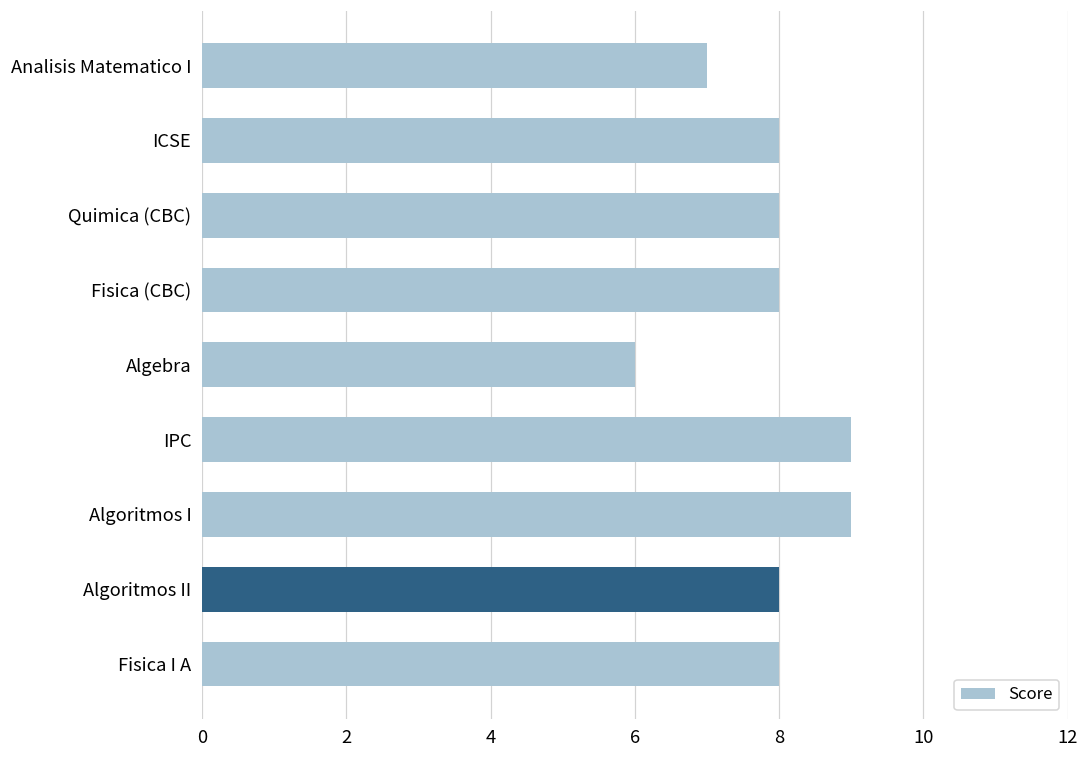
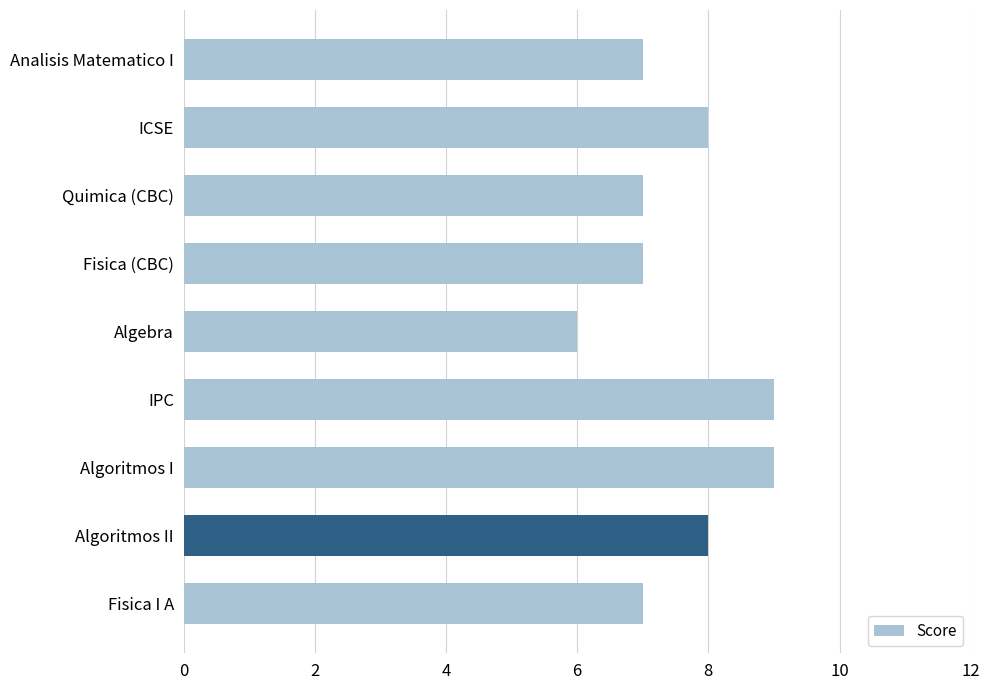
Quimica (CBC): 8 -> 7
Fisica (CBC): 8 -> 7
Fisica I A: 8 -> 7
